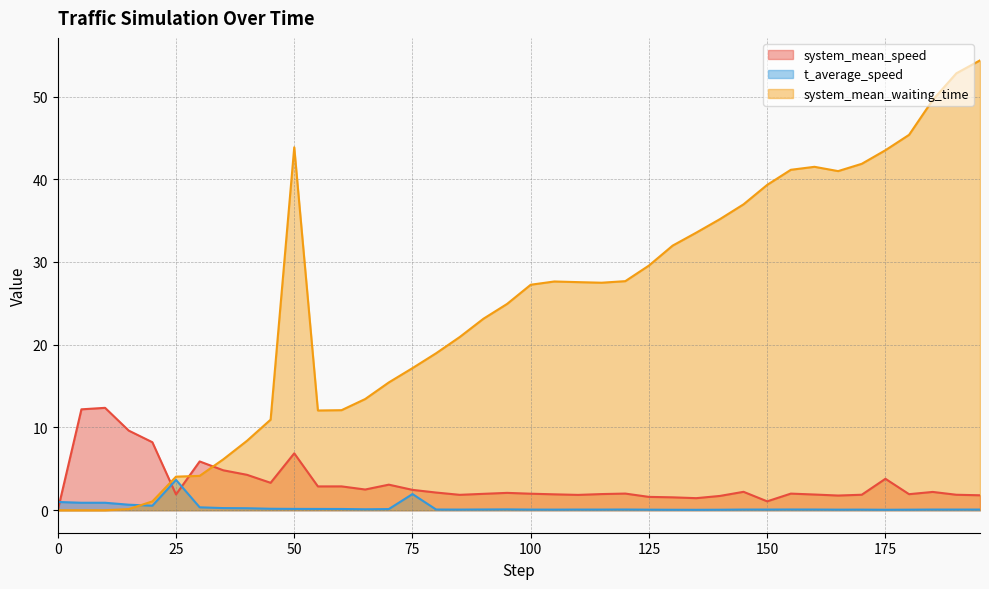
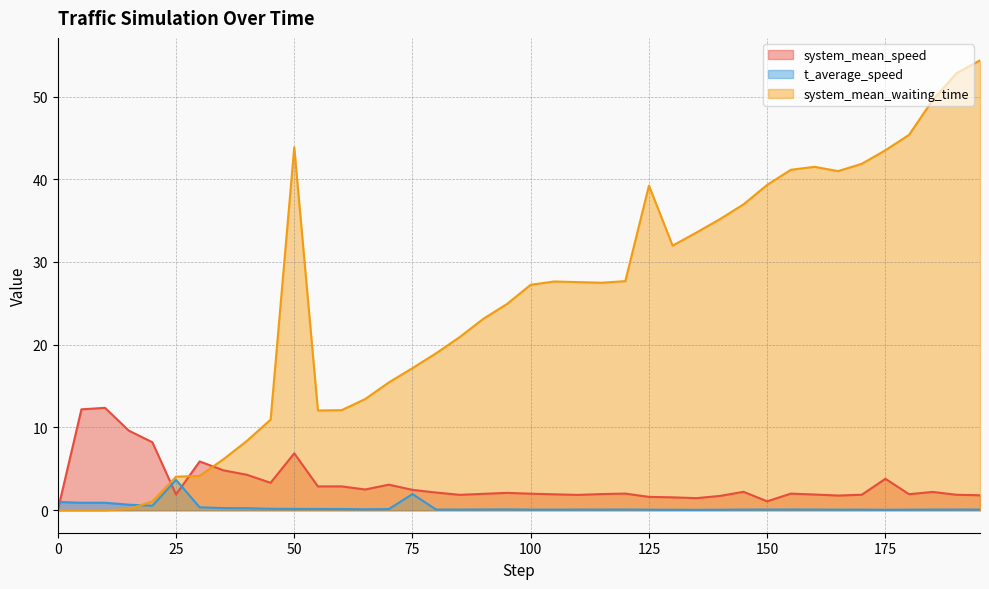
system_mean_waiting_time, 125: 30 -> 39
